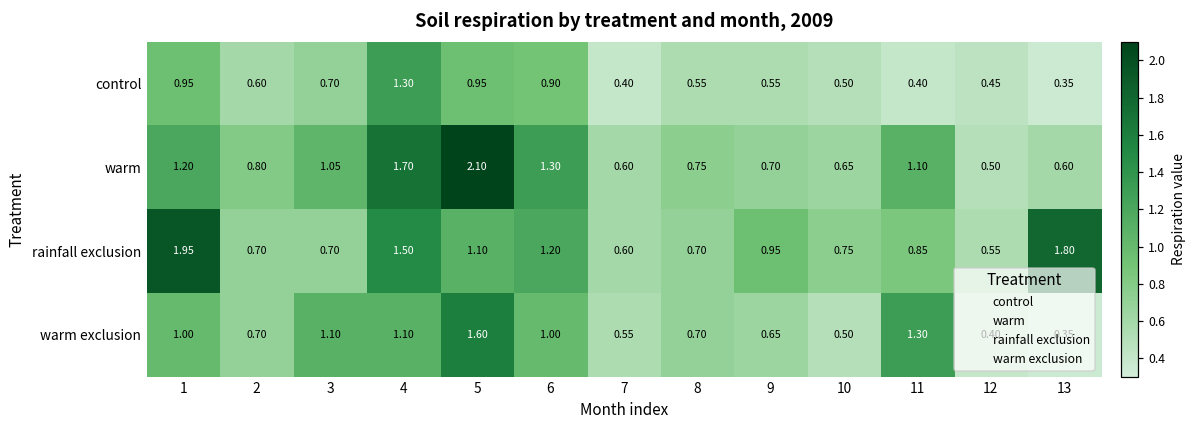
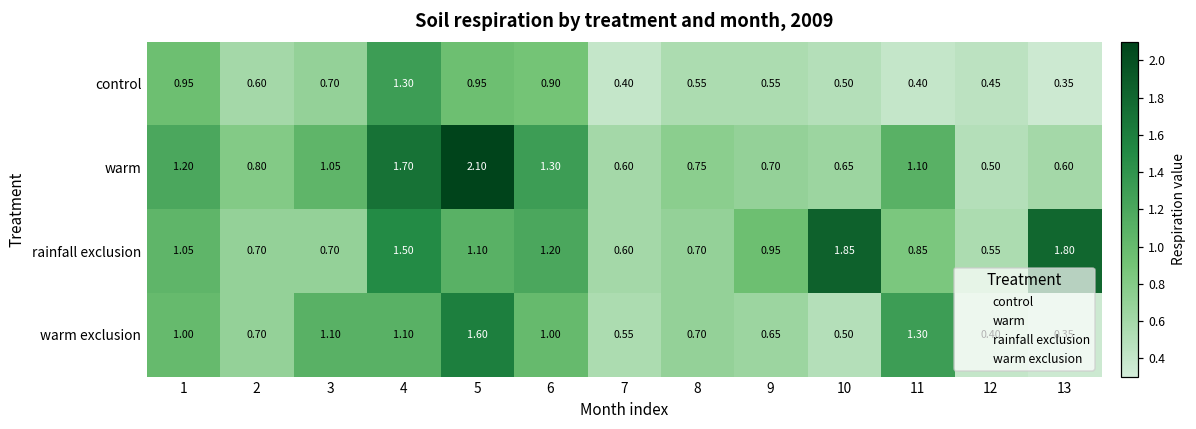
rainfall exclusion, 1: 1.95 -> 1.05
rainfall exclusion, 10: 0.75 -> 1.85
